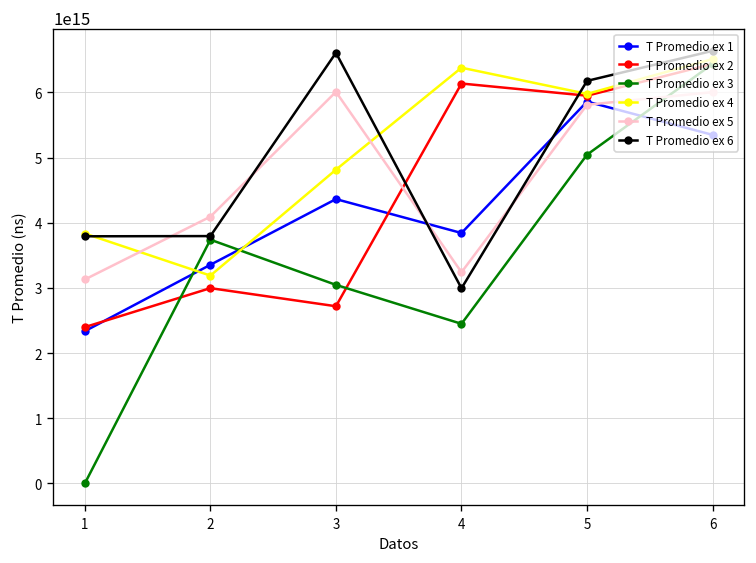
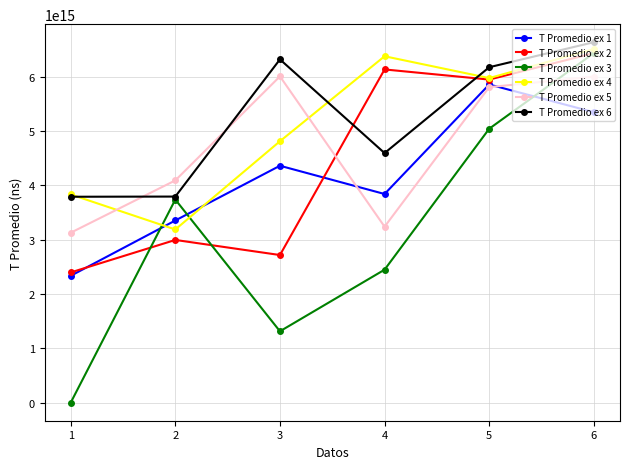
T Promedio ex 3, 3: 3000000000000000 -> 1300000000000000
T Promedio ex 6, 3: 6600000000000000 -> 6300000000000000
T Promedio ex 6, 4: 3000000000000000 -> 4600000000000000
